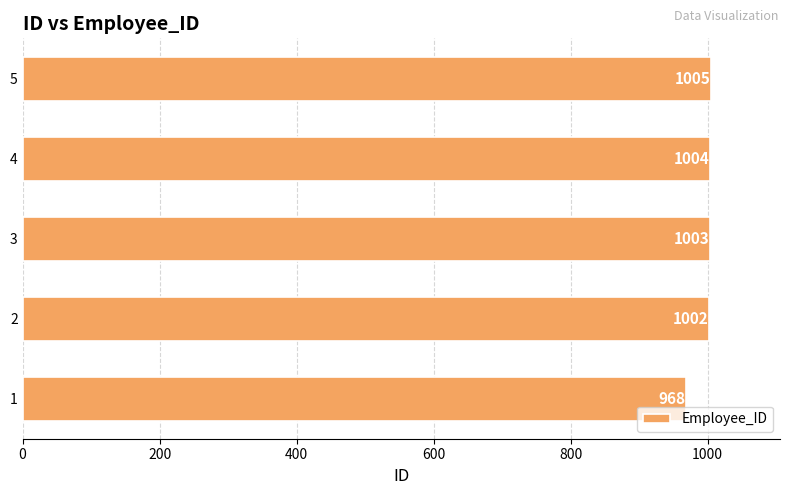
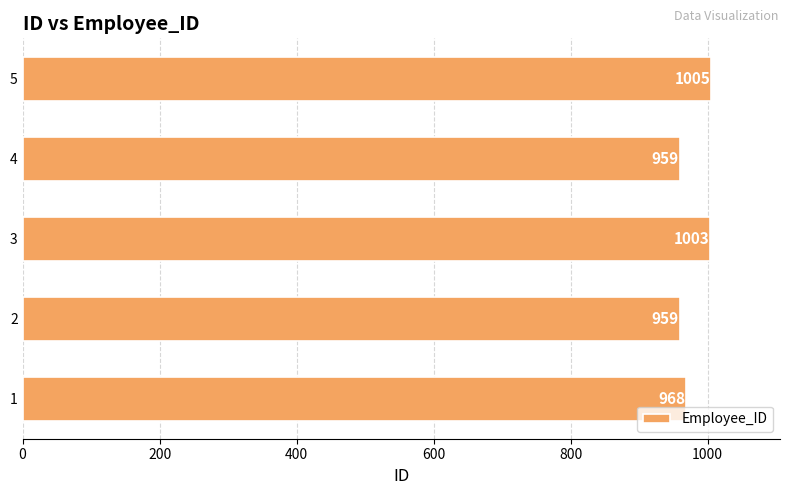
4: 1004 -> 959
2: 1002 -> 959
